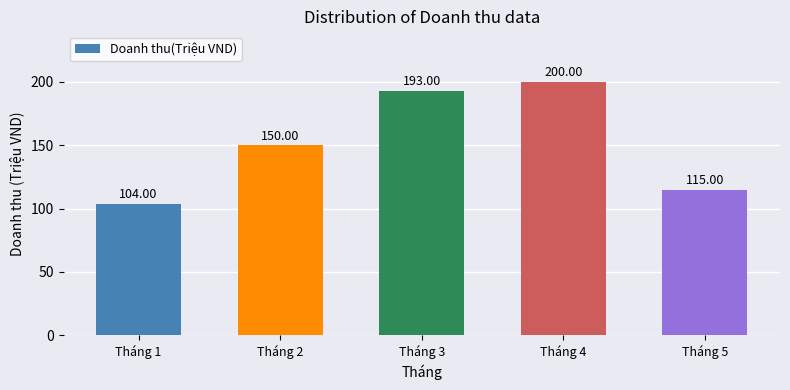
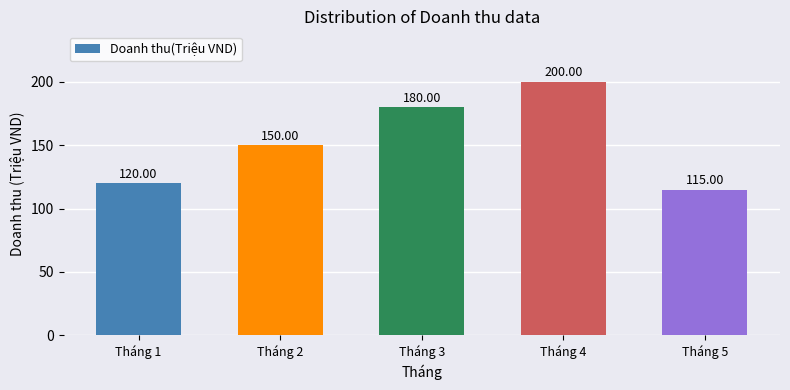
Tháng 1: 104.00 -> 120.00
Tháng 3: 193.00 -> 180.00
